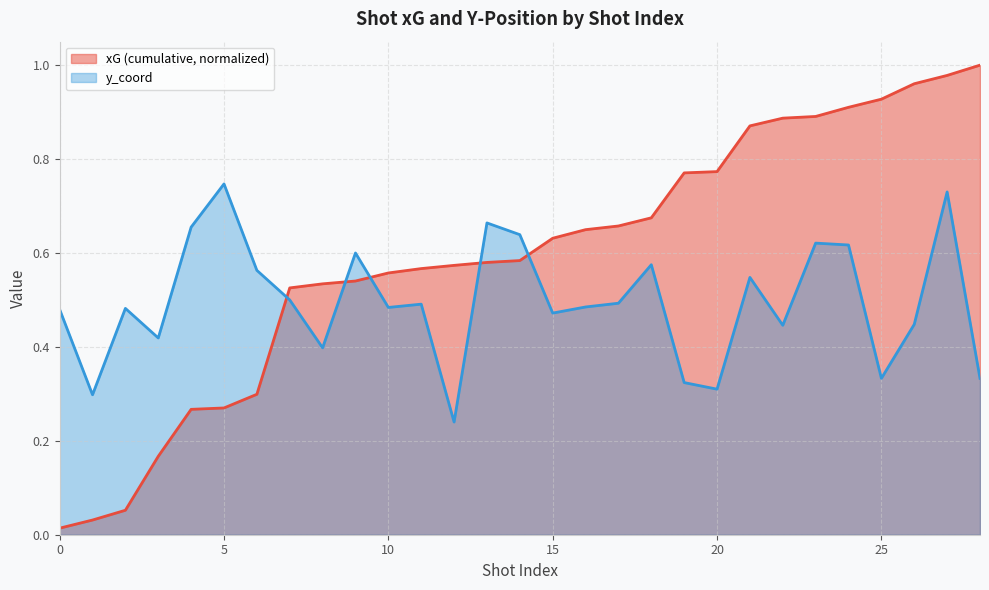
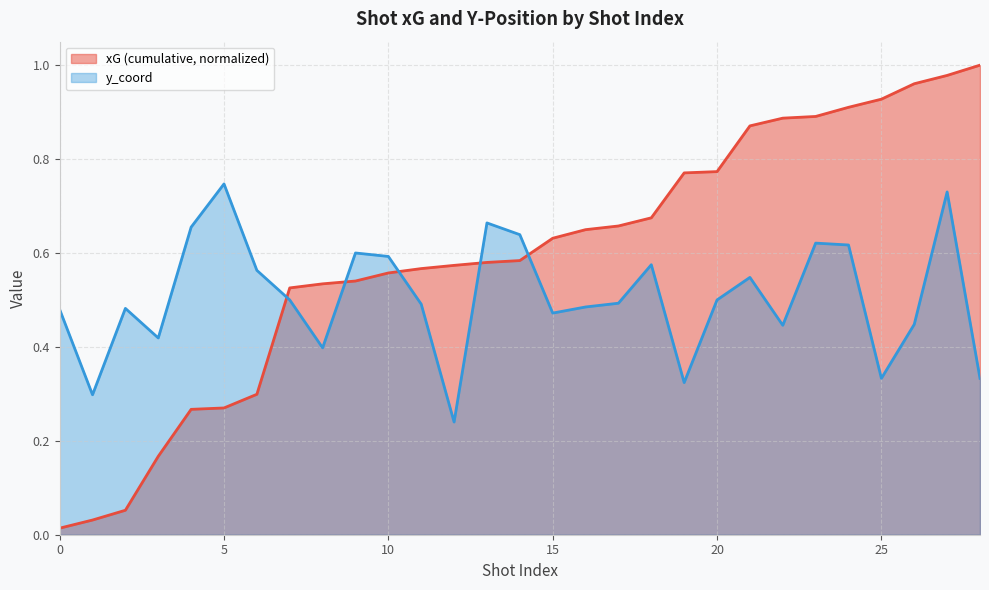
y_coord, 10: 0.48 -> 0.59
y_coord, 20: 0.31 -> 0.50
